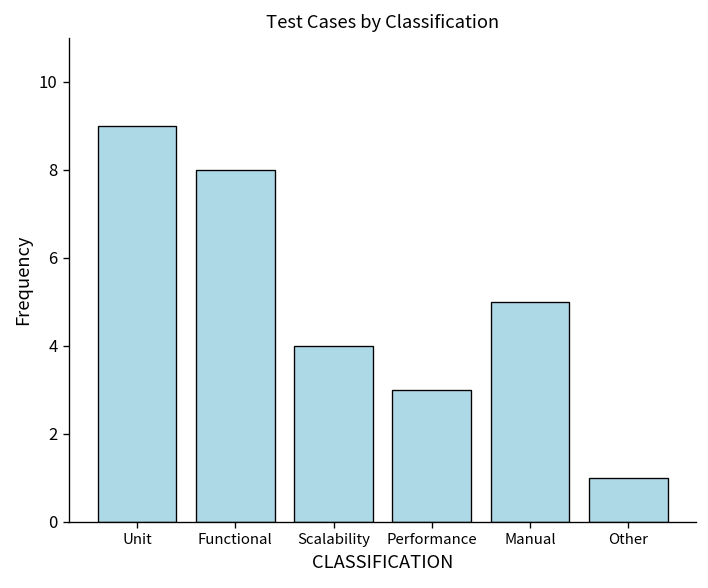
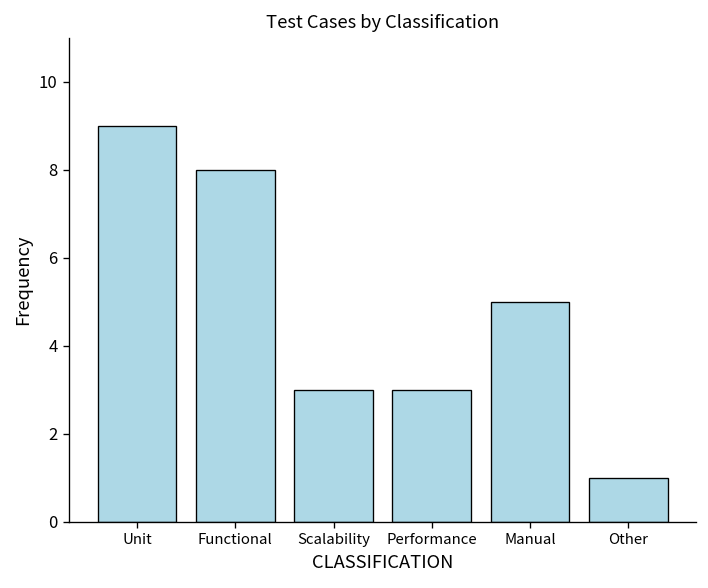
Scalability: 4 -> 3
